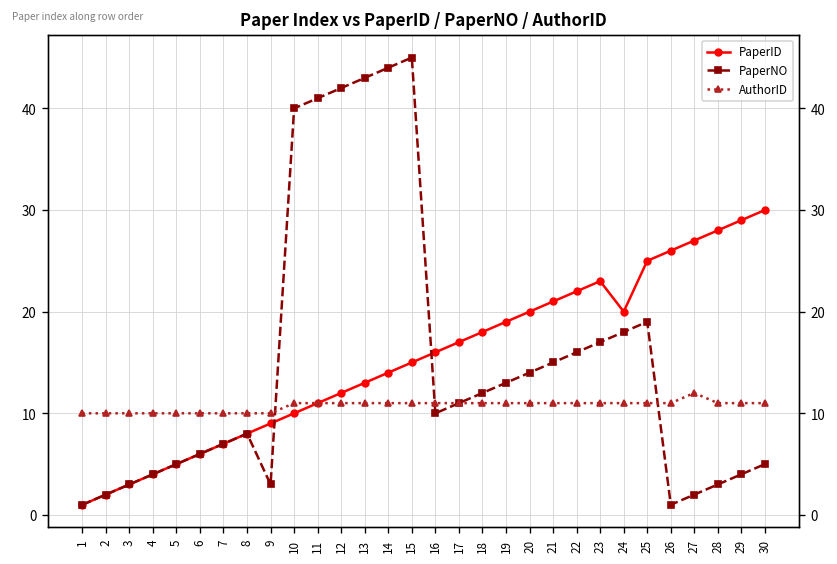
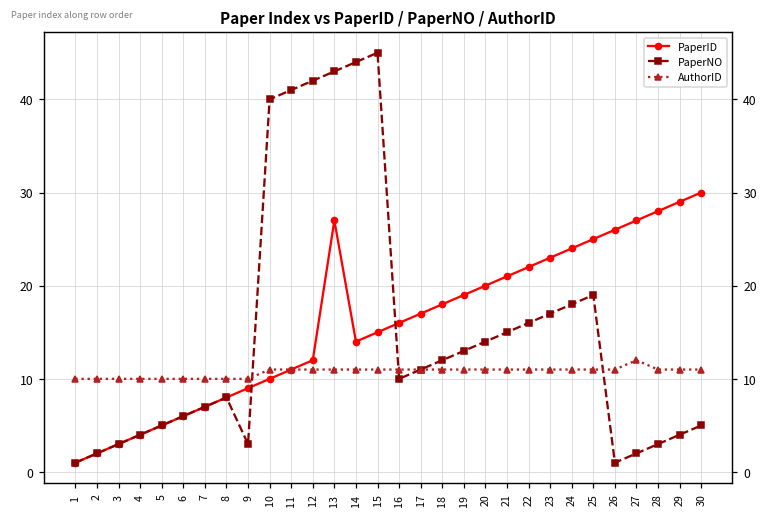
PaperID, 13: 13 -> 27
PaperID, 24: 20 -> 24
